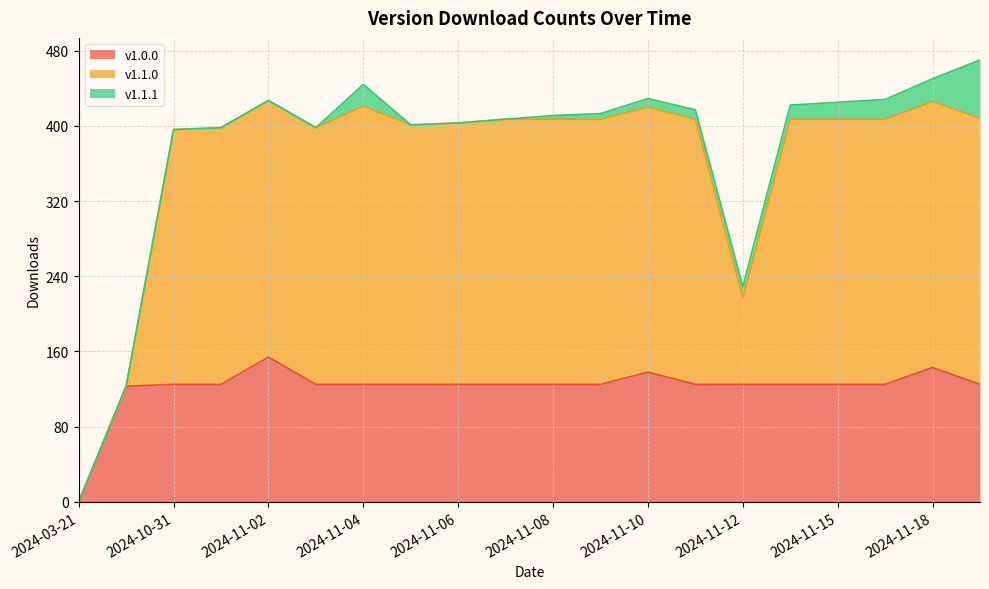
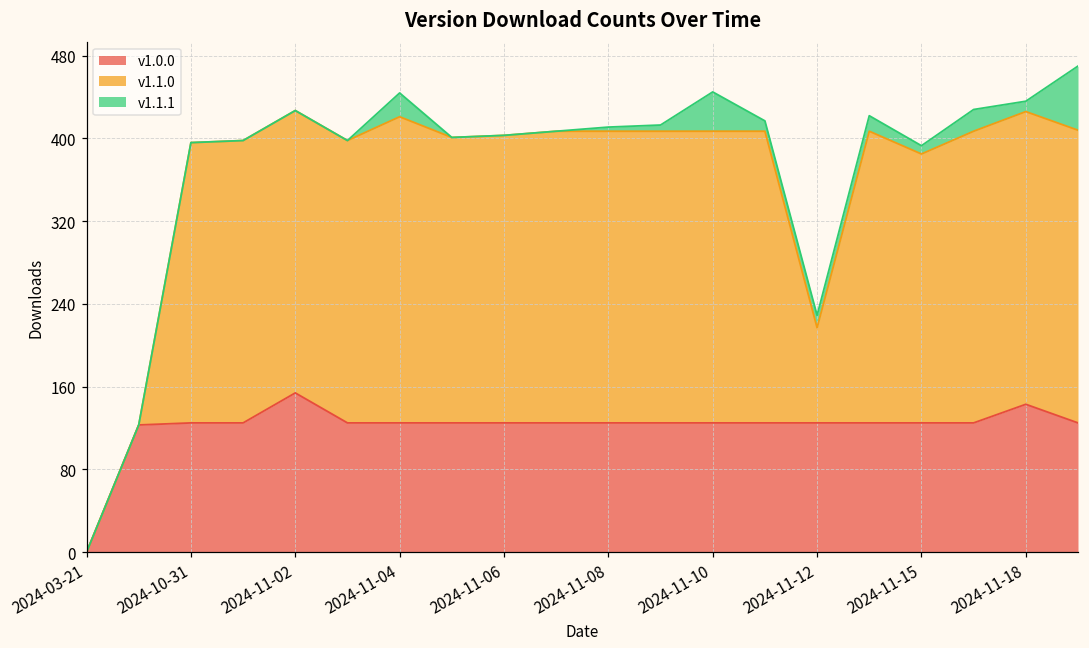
v1.0.0, 2024-11-10: 140 -> 130
v1.1.1, 2024-11-10: 10 -> 40
v1.1.0, 2024-11-15: 280 -> 260
v1.1.1, 2024-11-15: 20 -> 10
v1.1.1, 2024-11-18: 20 -> 10
